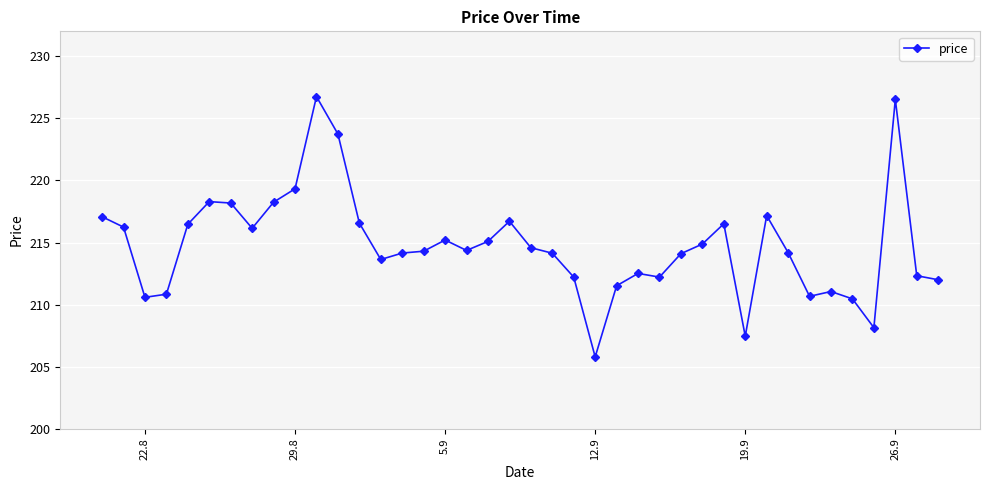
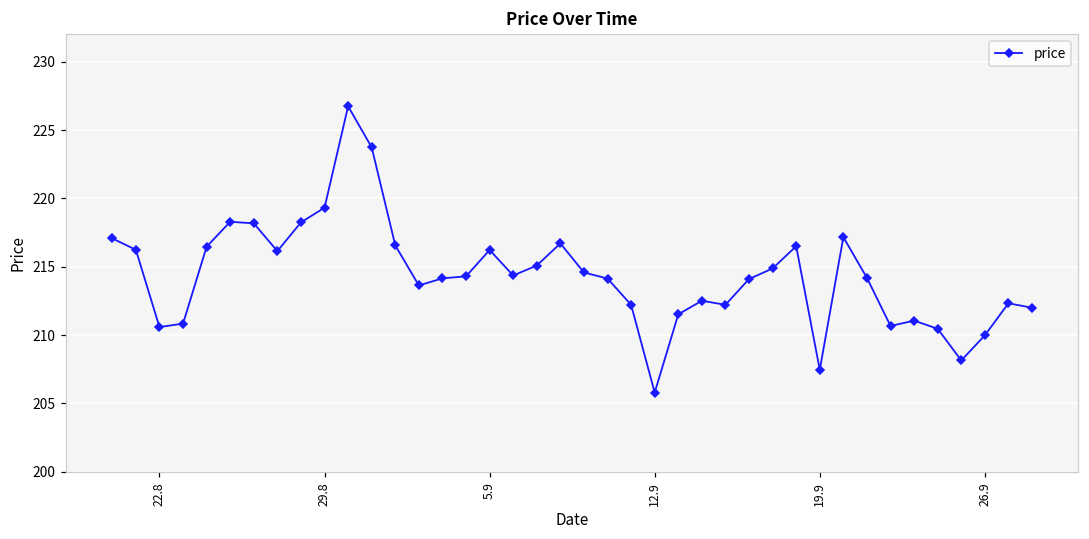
5.9: 215.2 -> 216.2
26.9: 226.5 -> 210.0
